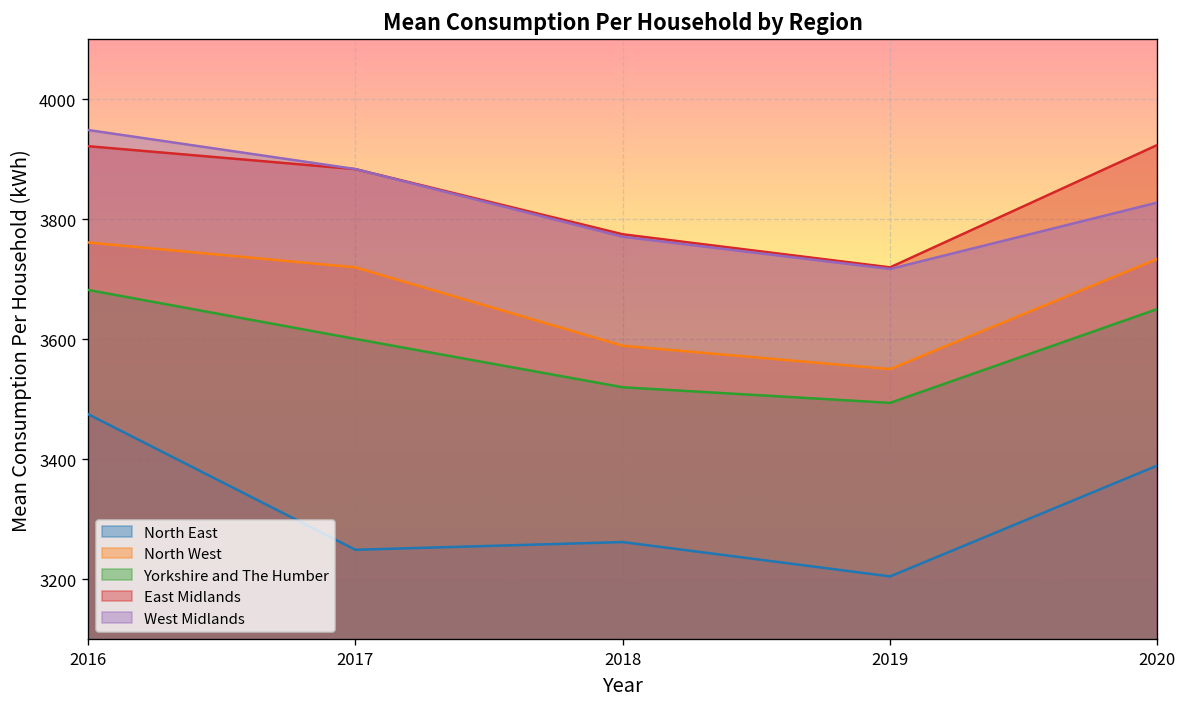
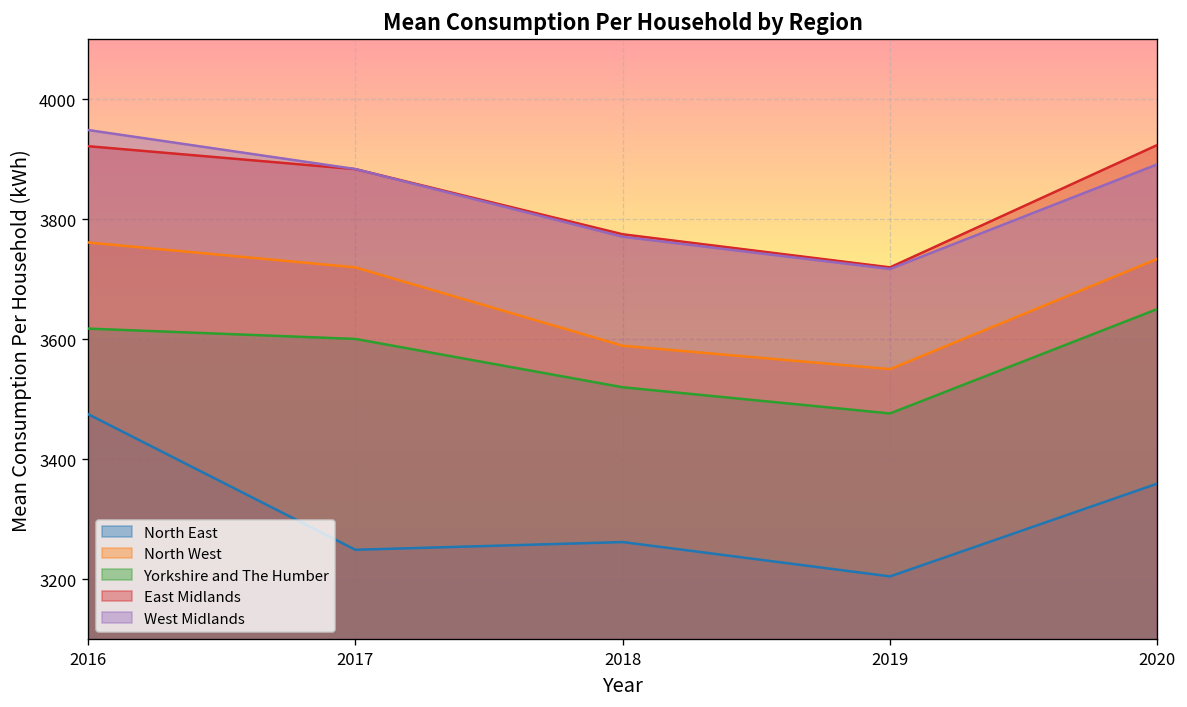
Yorkshire and The Humber, 2016: 3680 -> 3620
Yorkshire and The Humber, 2019: 3490 -> 3480
North East, 2020: 3390 -> 3360
West Midlands, 2020: 3830 -> 3890
